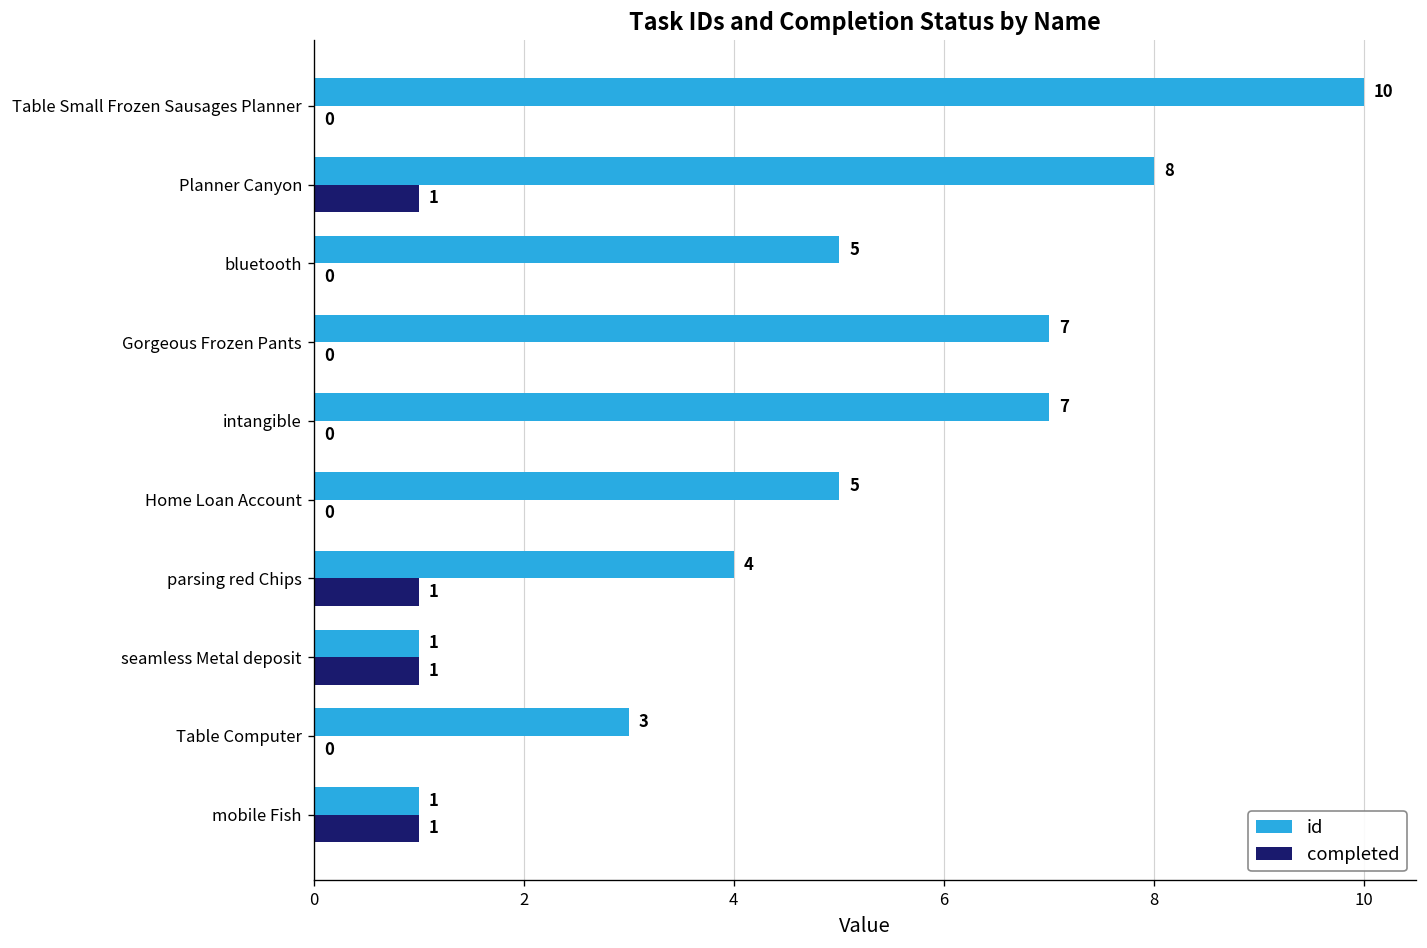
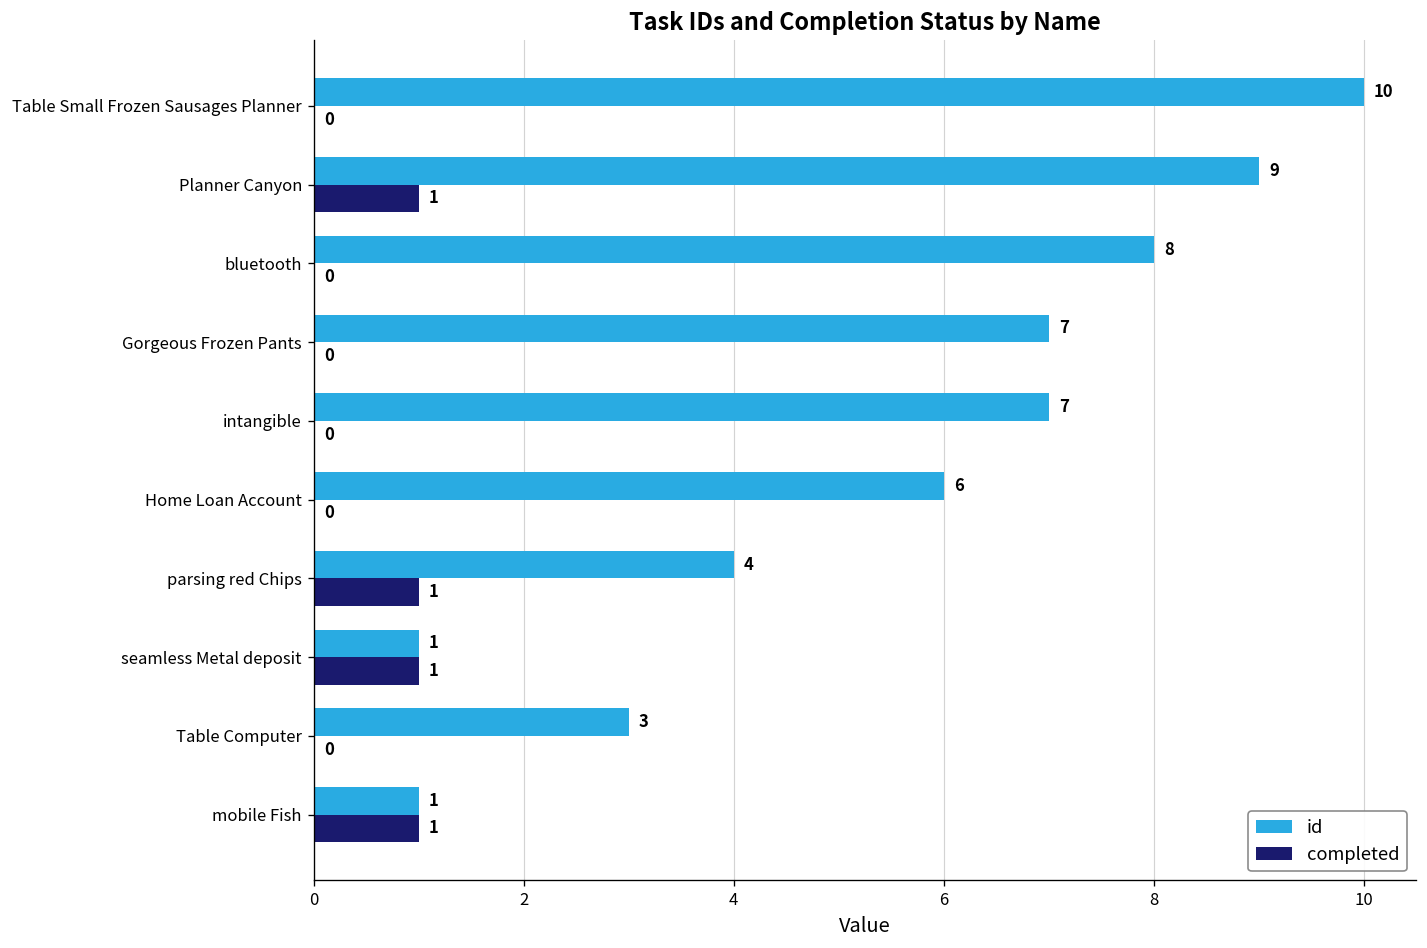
id, Planner Canyon: 8 -> 9
id, bluetooth: 5 -> 8
id, Home Loan Account: 5 -> 6
